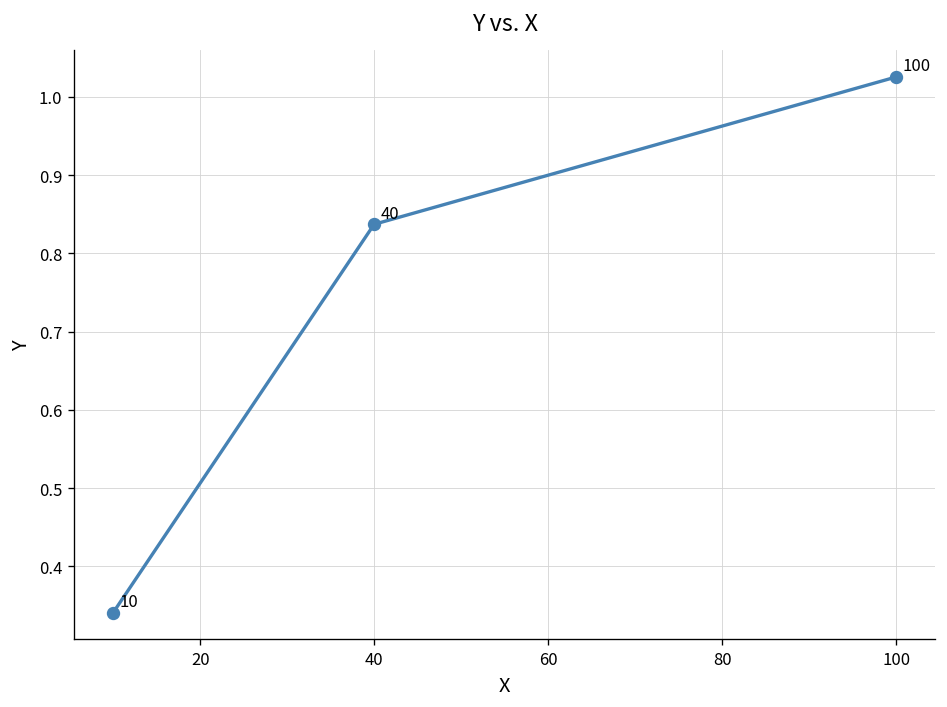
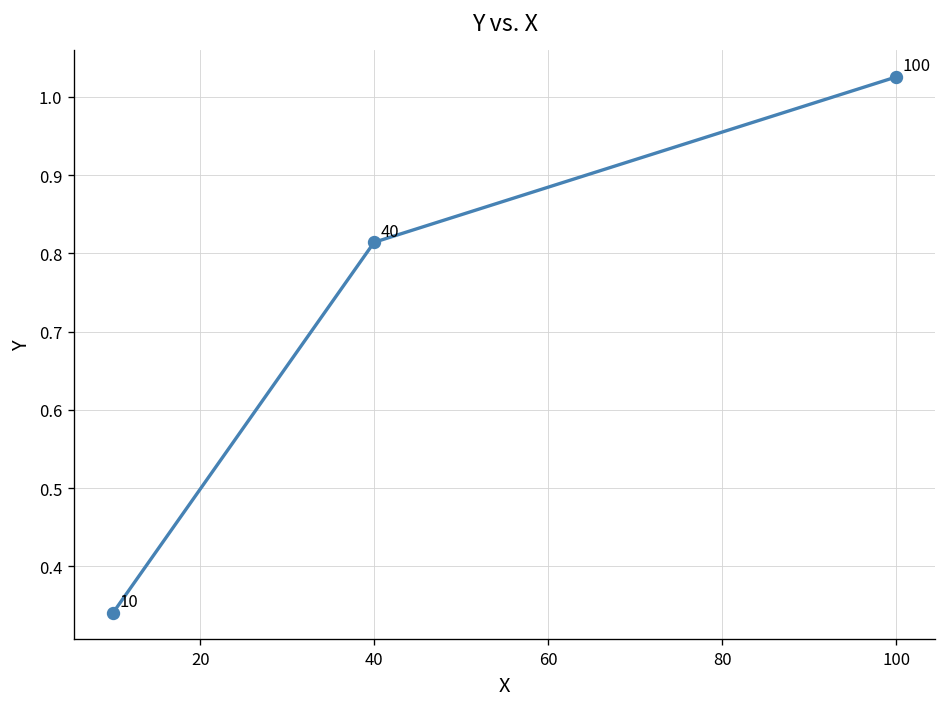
40: 0.84 -> 0.81
